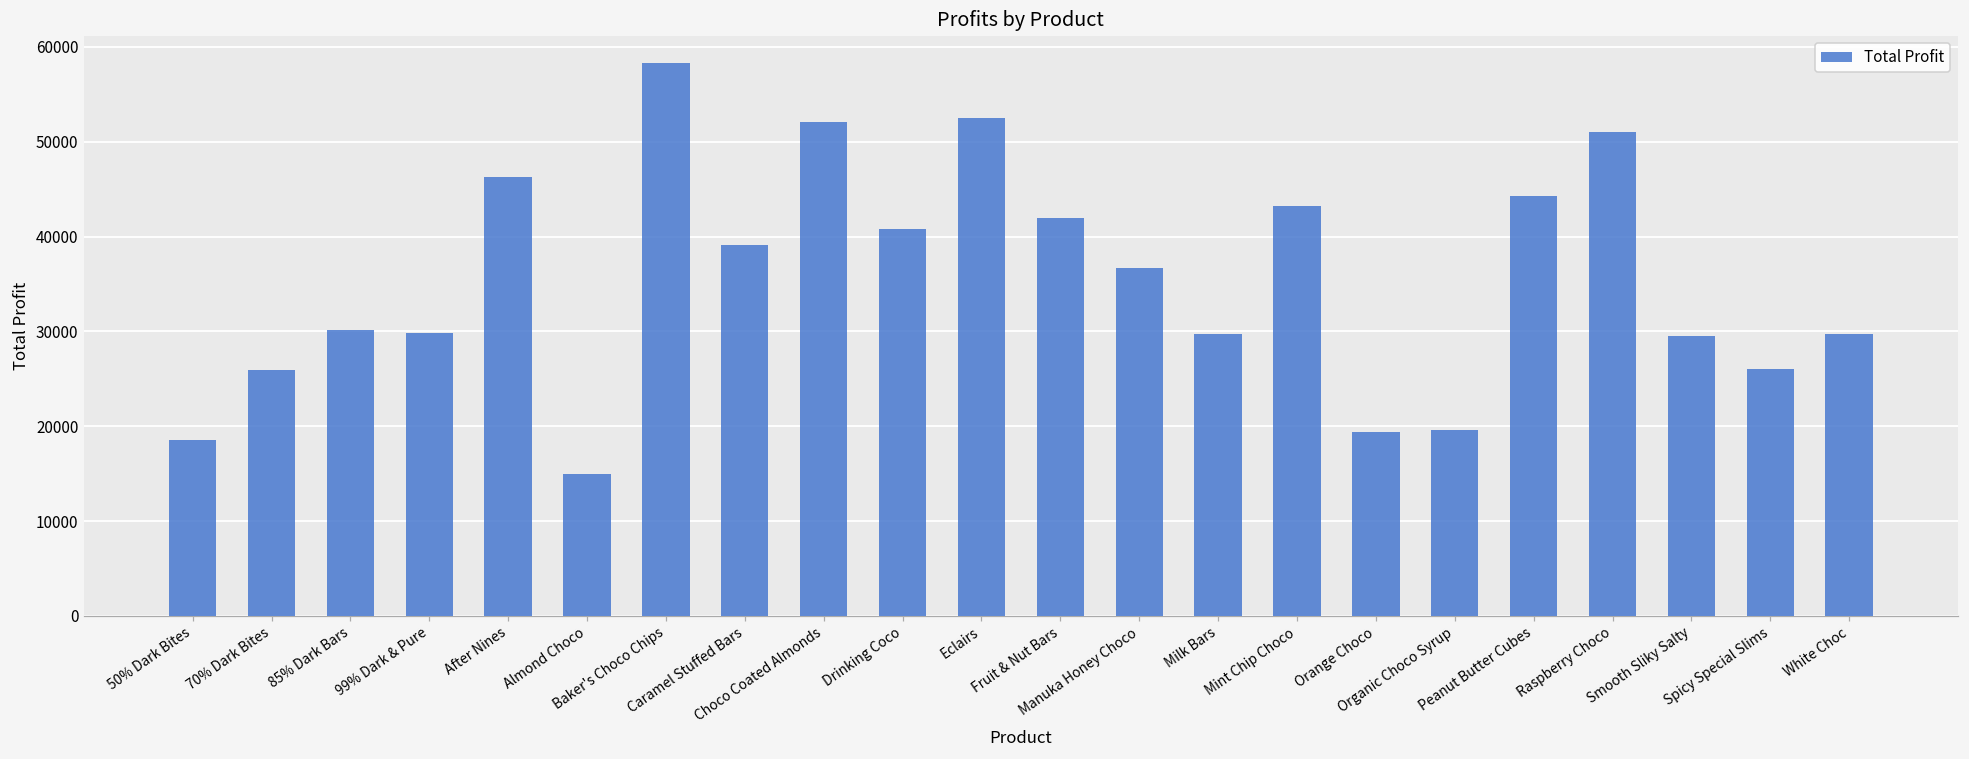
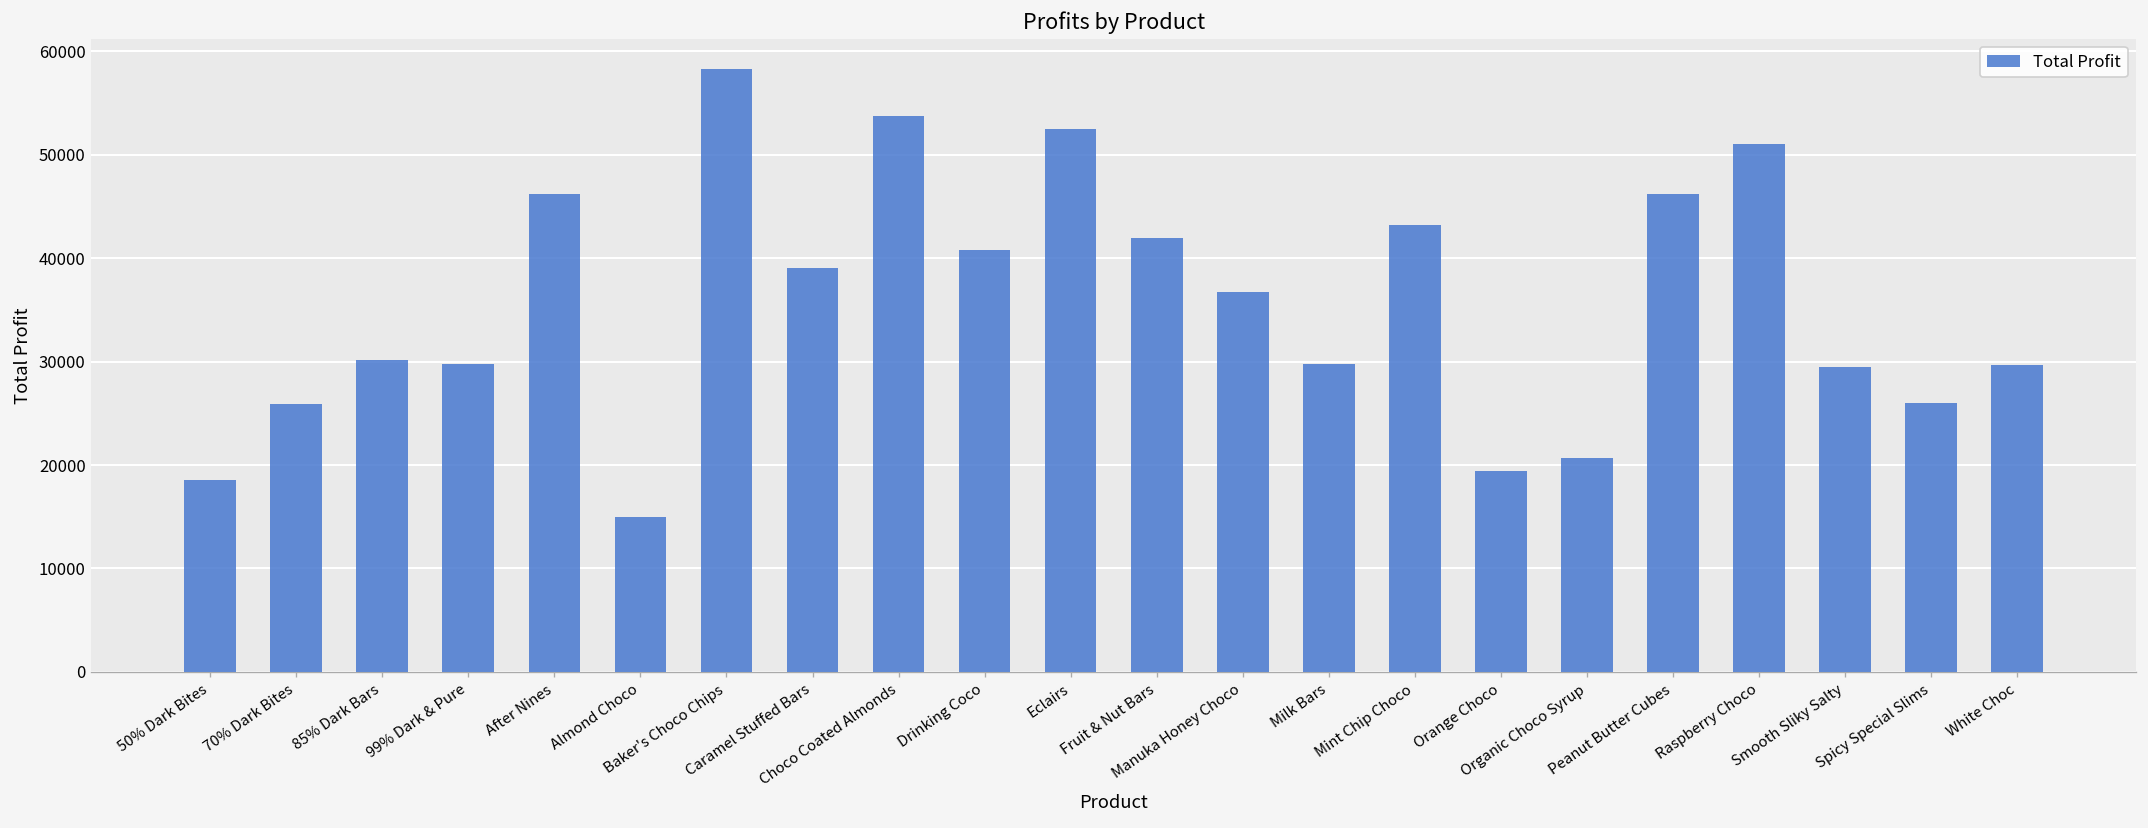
Choco Coated Almonds: 52000 -> 54000
Organic Choco Syrup: 20000 -> 21000
Peanut Butter Cubes: 44000 -> 46000
